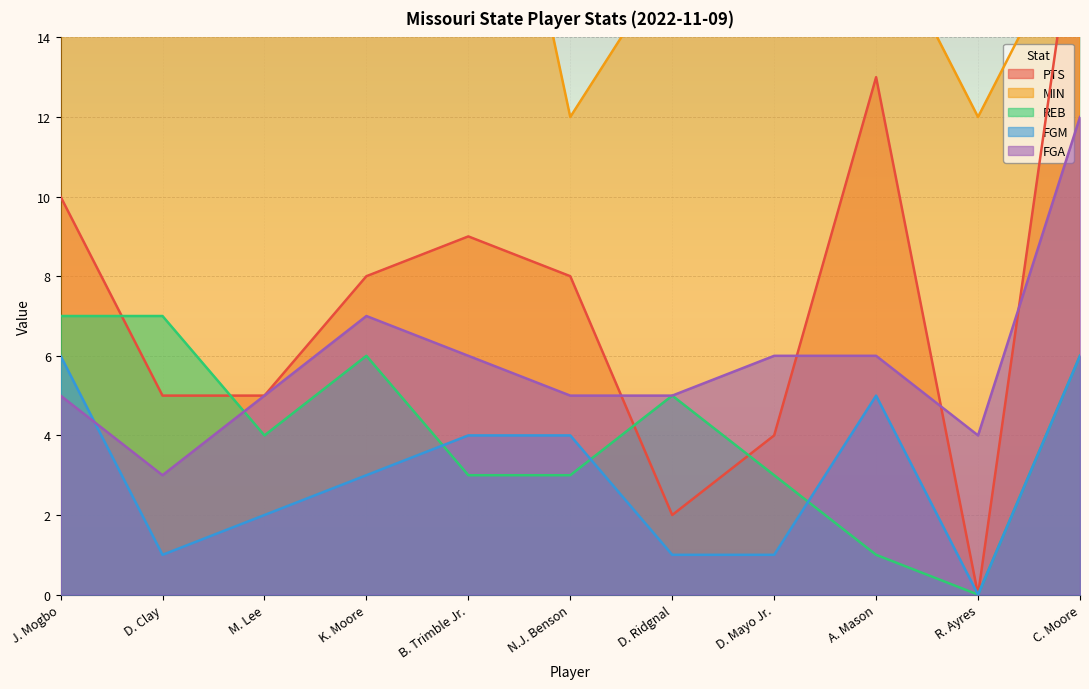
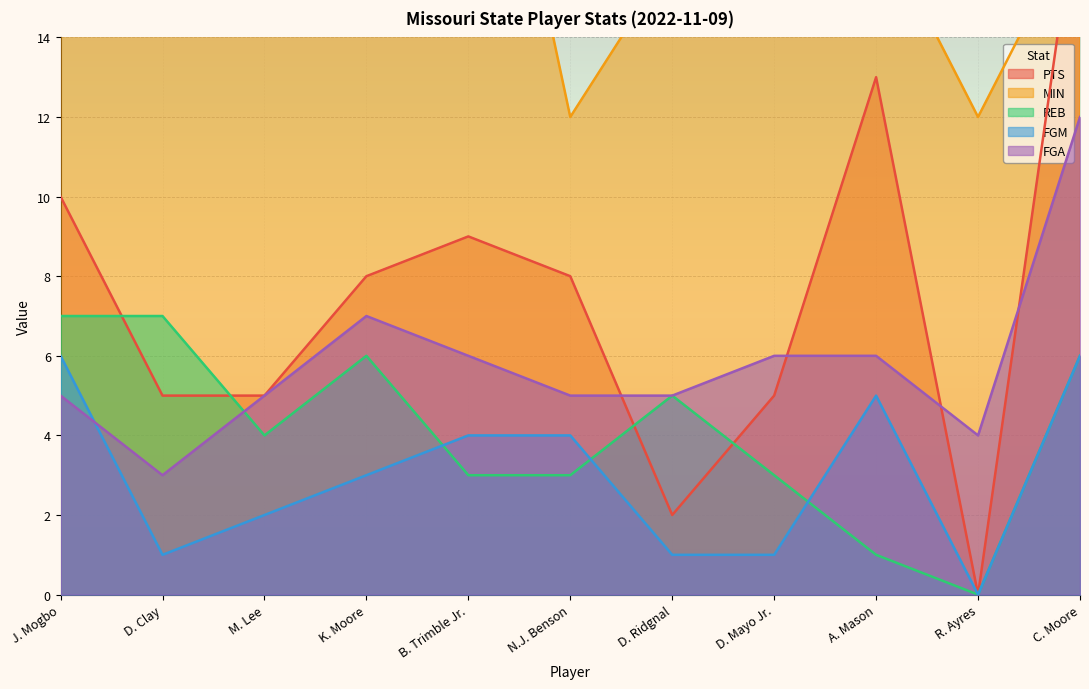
PTS, D. Mayo Jr.: 4 -> 5
